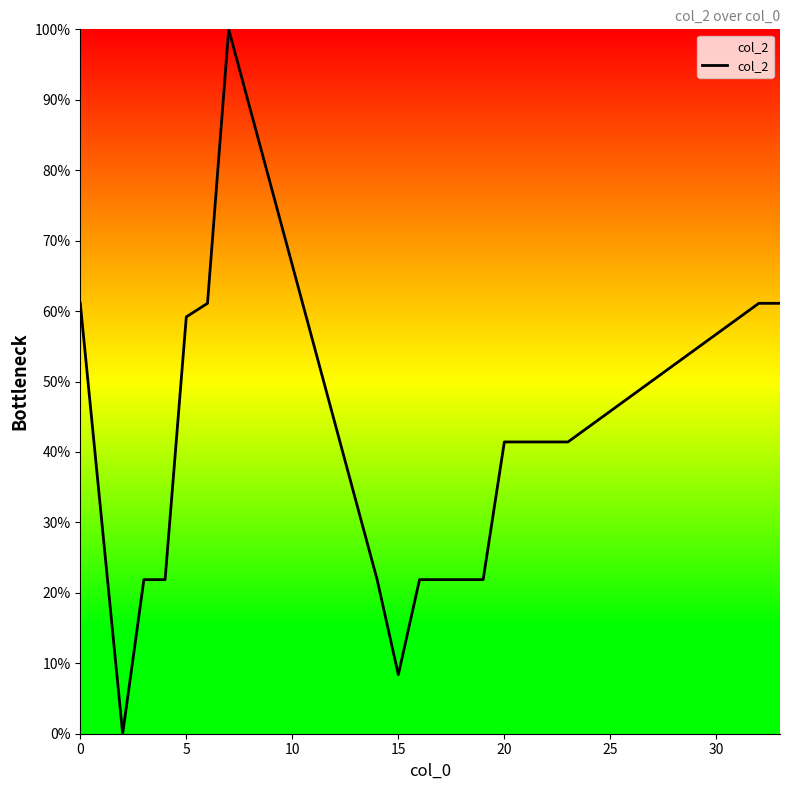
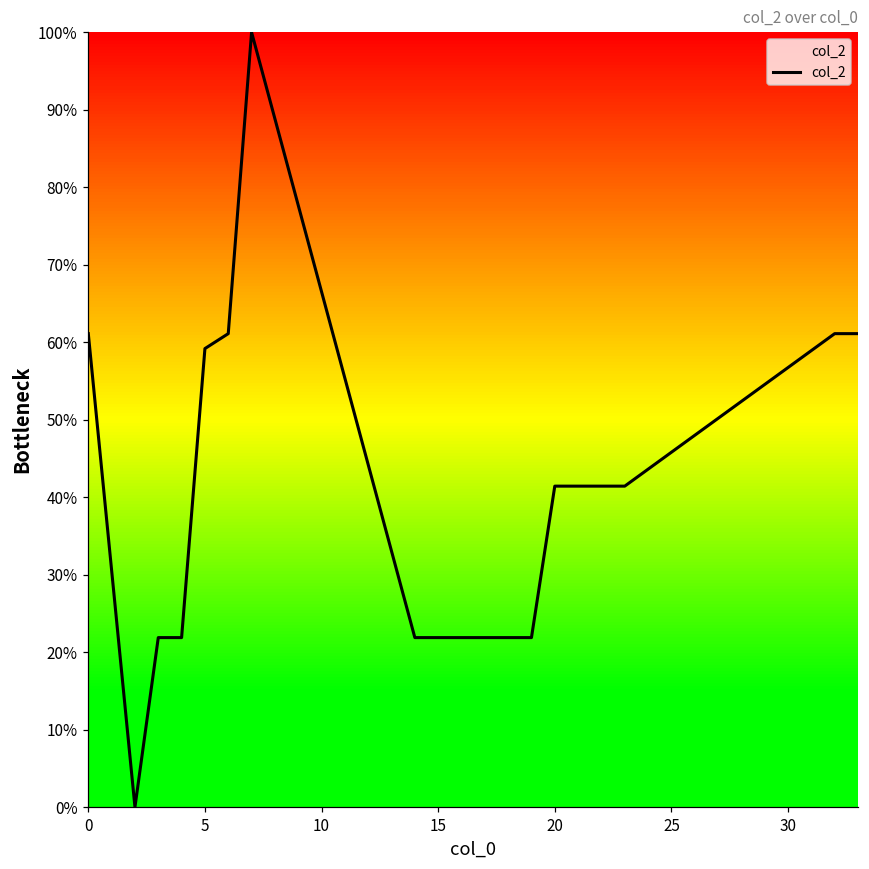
15: 8% -> 22%
